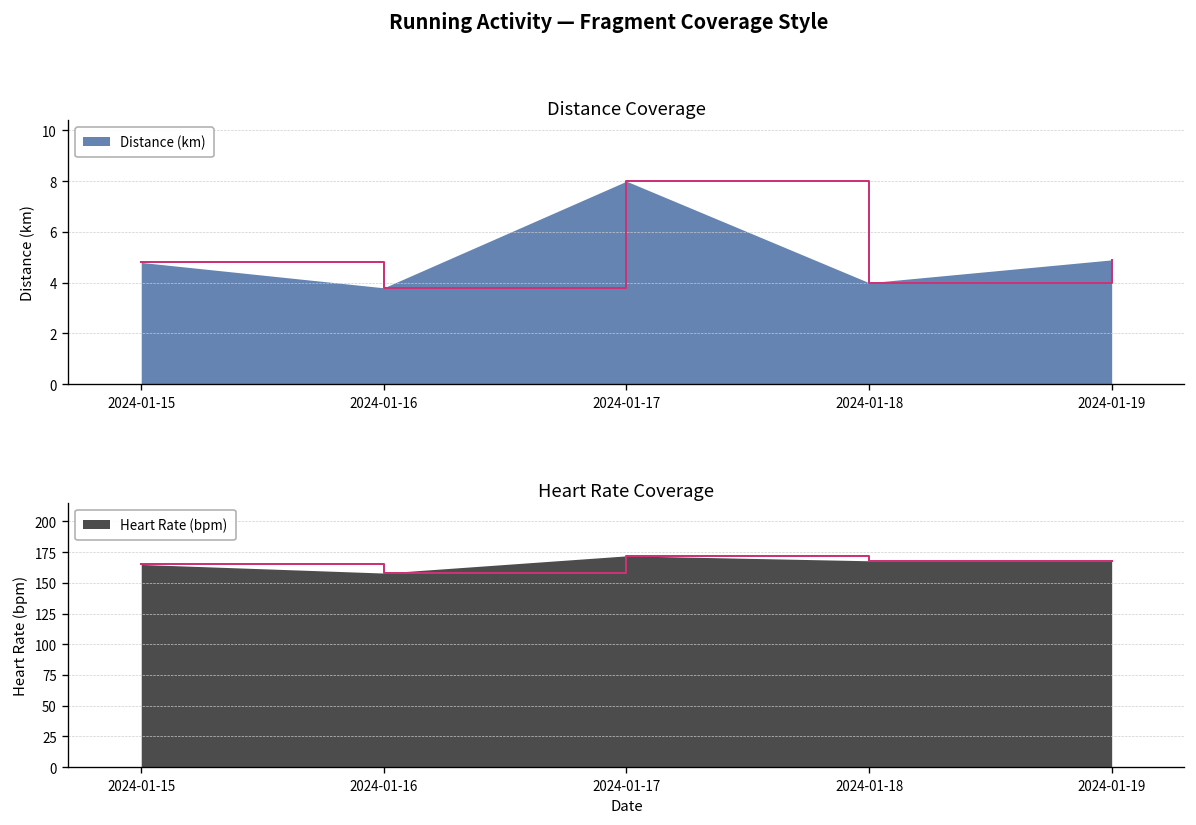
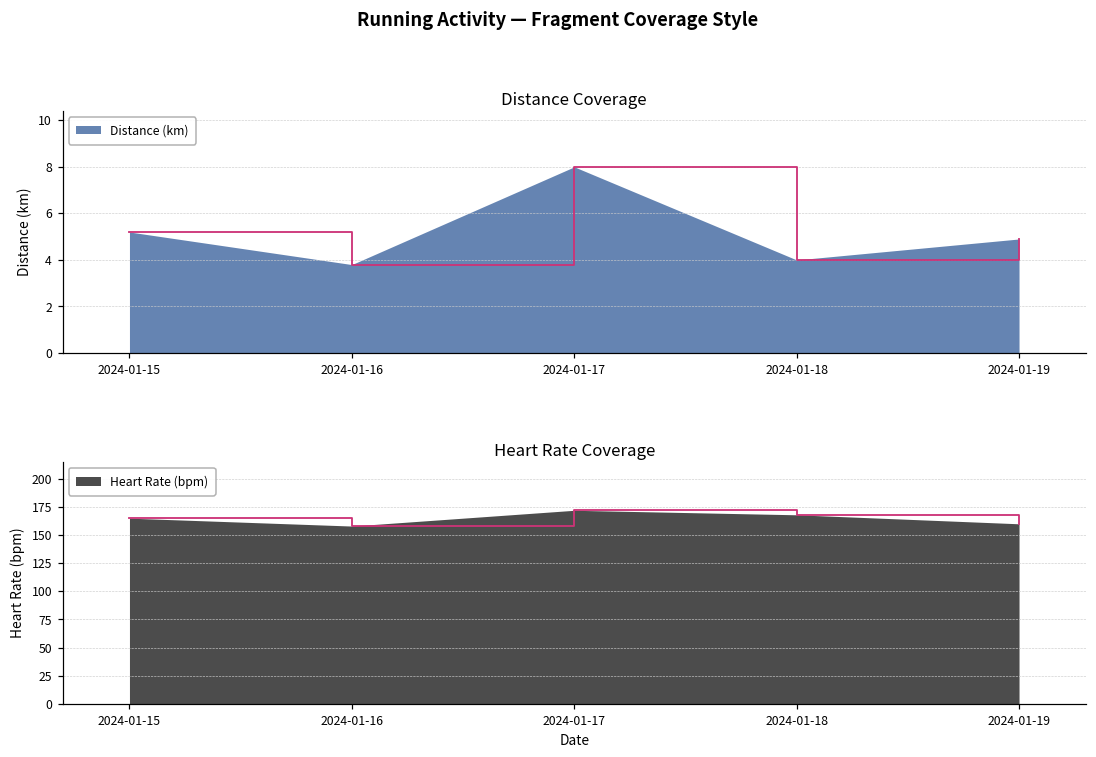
Distance Coverage, 2024-01-15: 4.8 -> 5.2
Heart Rate Coverage, 2024-01-19: 168 -> 160
